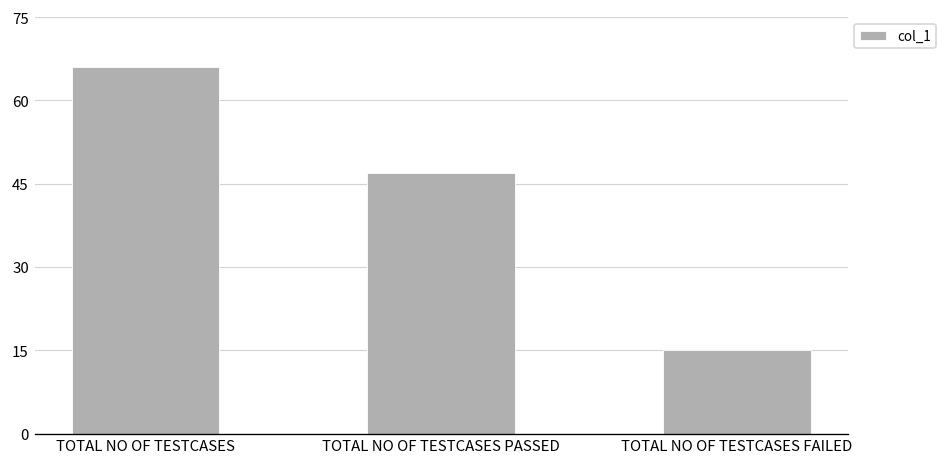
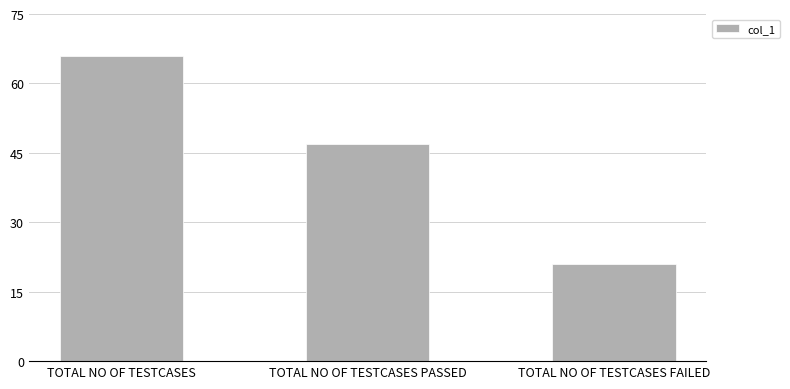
TOTAL NO OF TESTCASES FAILED: 15 -> 21
